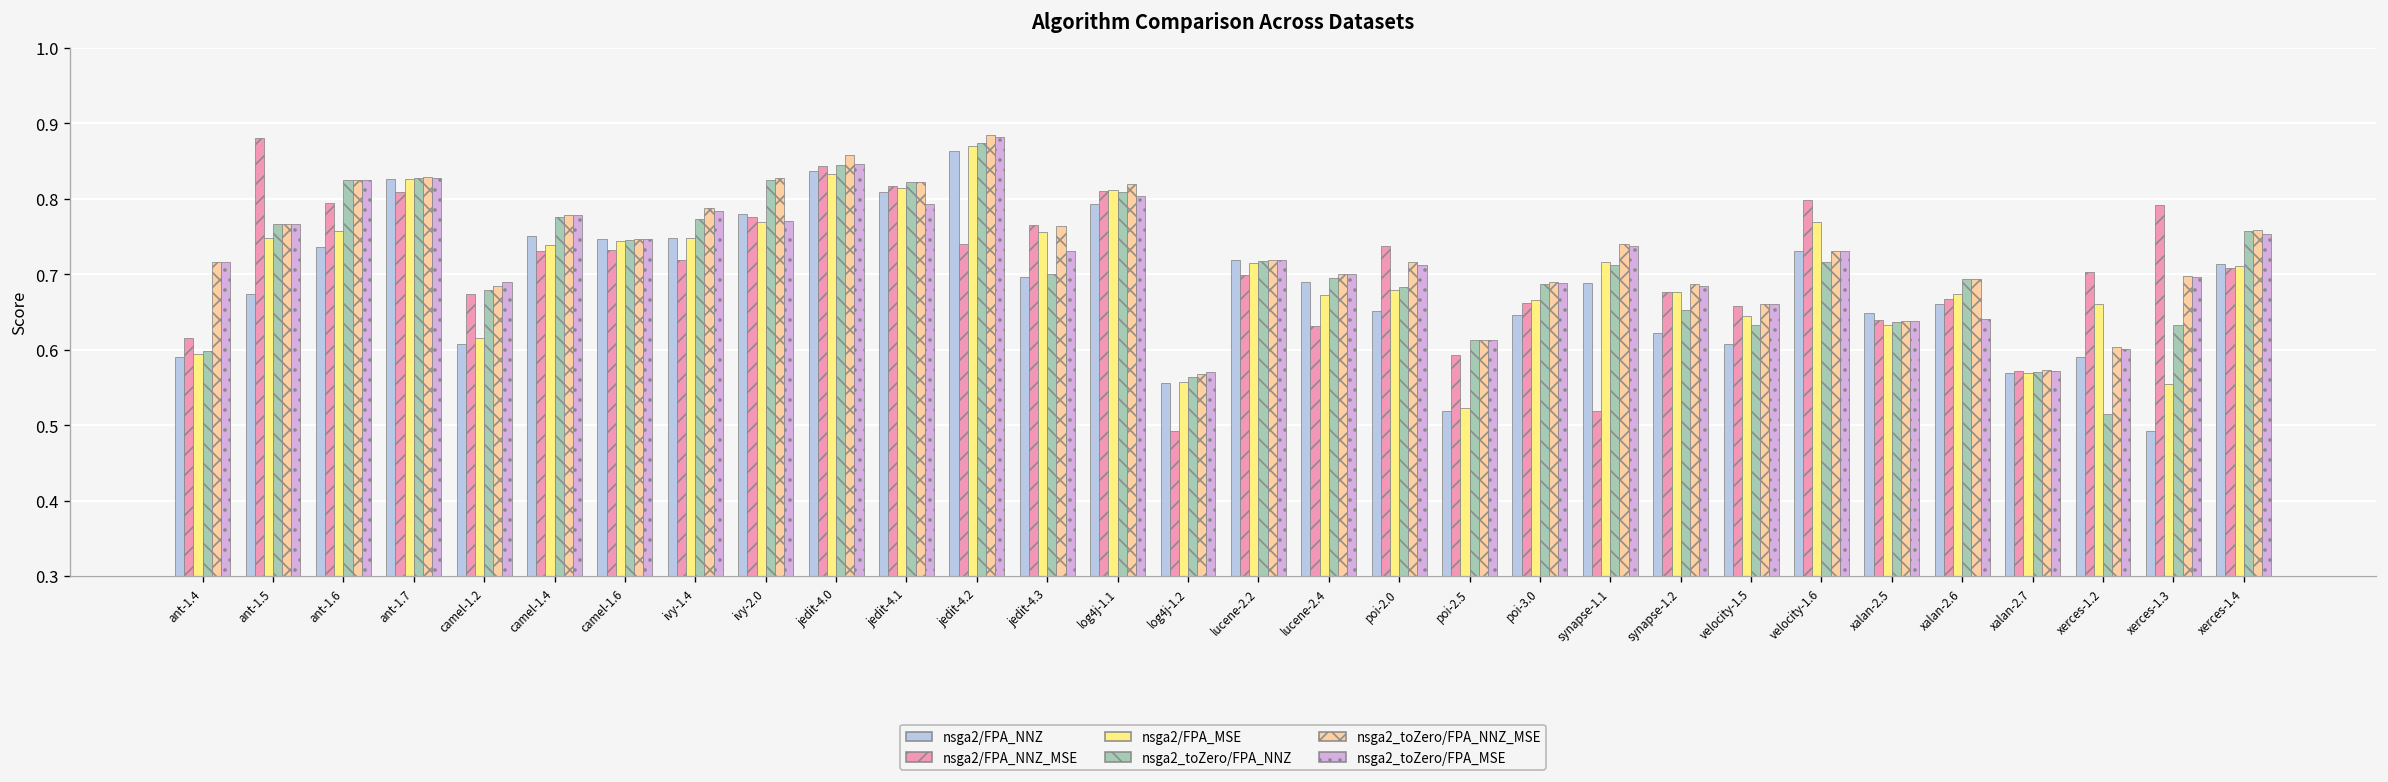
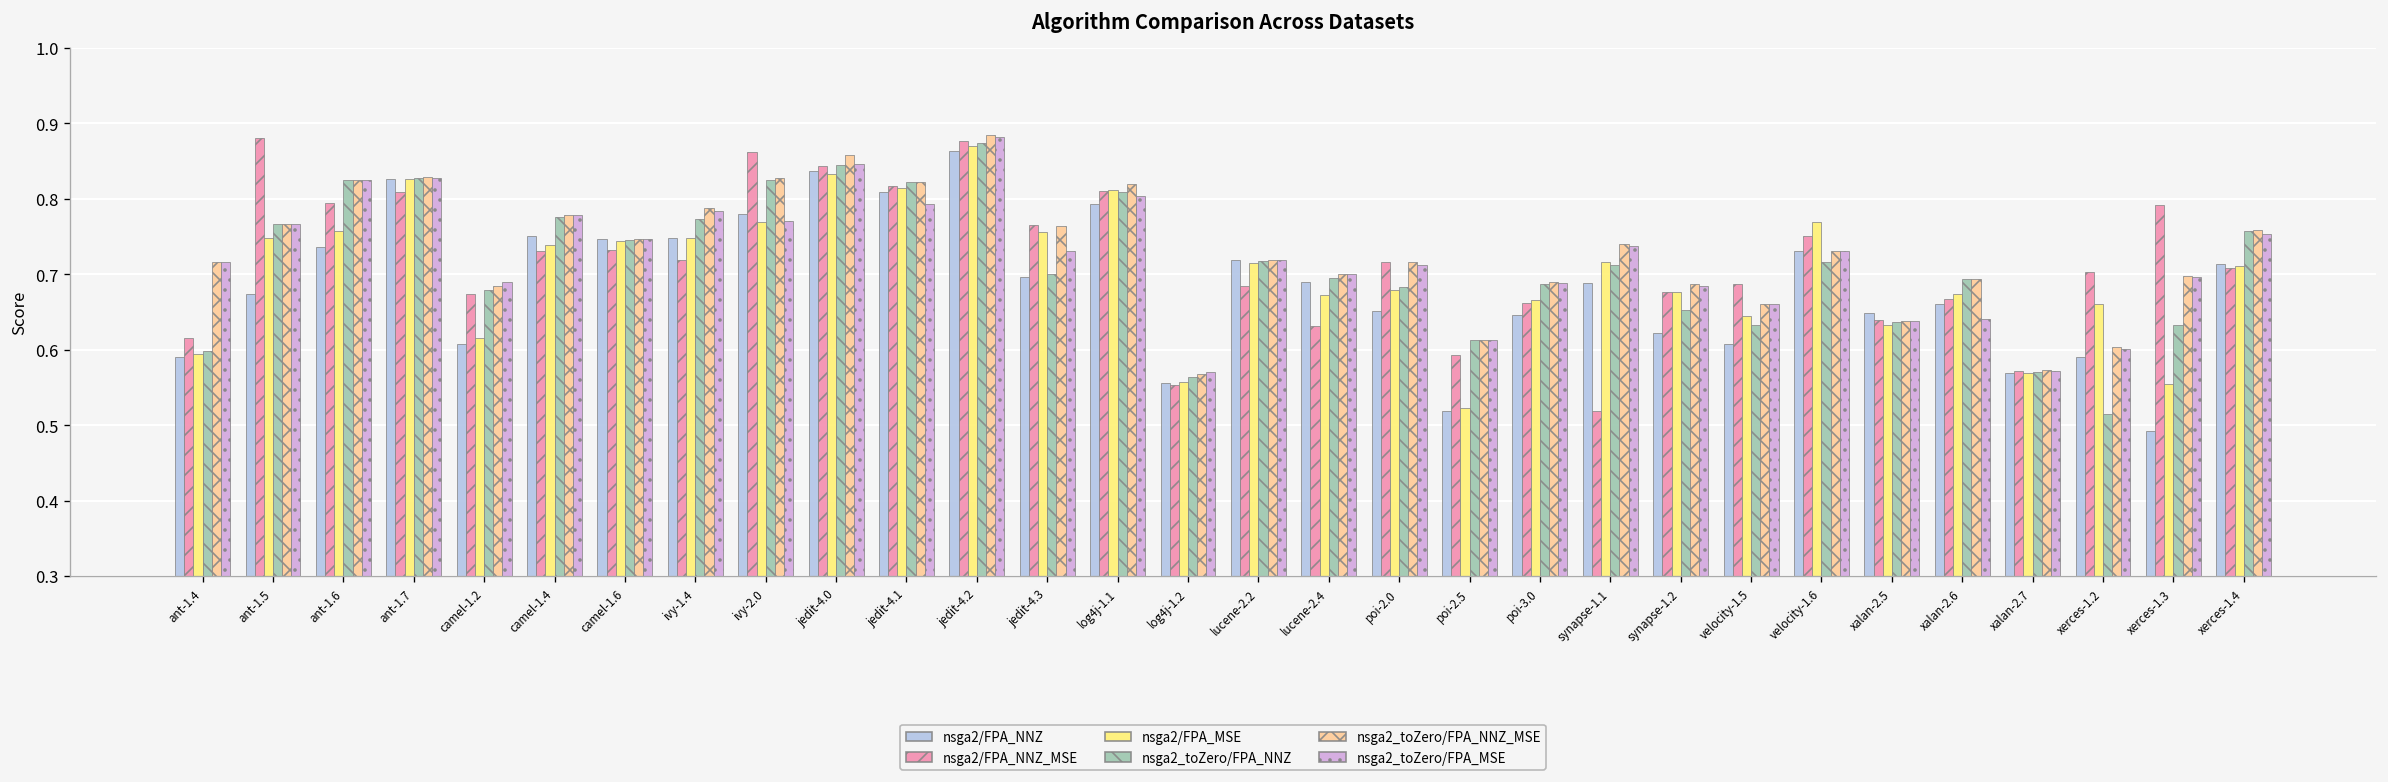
nsga2/FPA_NNZ_MSE, ivy-2.0: 0.78 -> 0.86
nsga2/FPA_NNZ_MSE, jedit-4.2: 0.74 -> 0.88
nsga2/FPA_NNZ_MSE, log4j-1.2: 0.49 -> 0.55
nsga2/FPA_NNZ_MSE, lucene-2.2: 0.70 -> 0.68
nsga2/FPA_NNZ_MSE, poi-2.0: 0.74 -> 0.72
nsga2/FPA_NNZ_MSE, velocity-1.5: 0.66 -> 0.69
nsga2/FPA_NNZ_MSE, velocity-1.6: 0.80 -> 0.75
